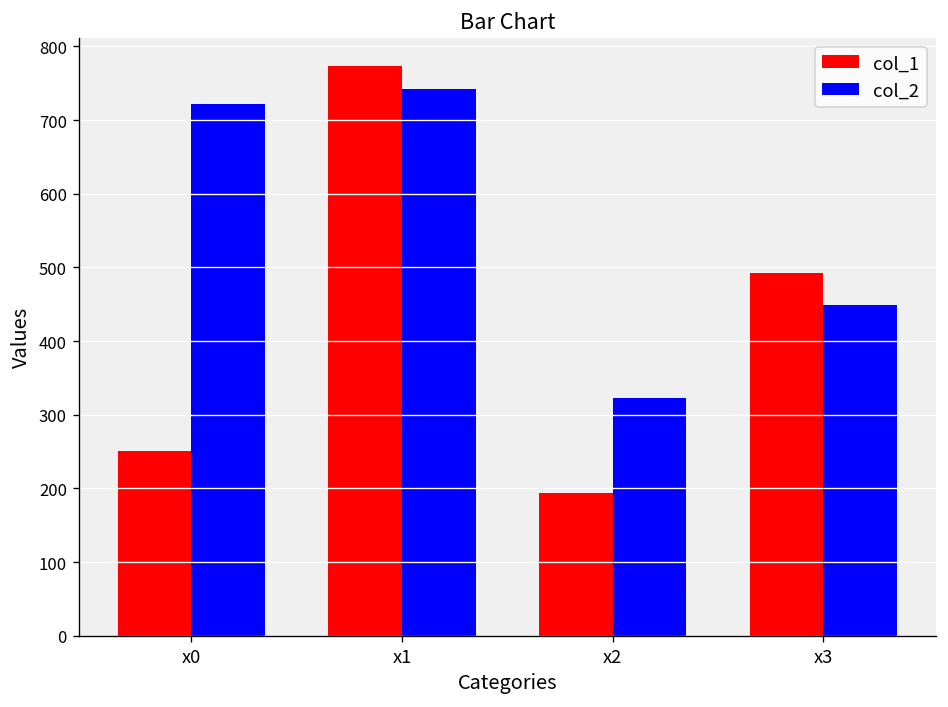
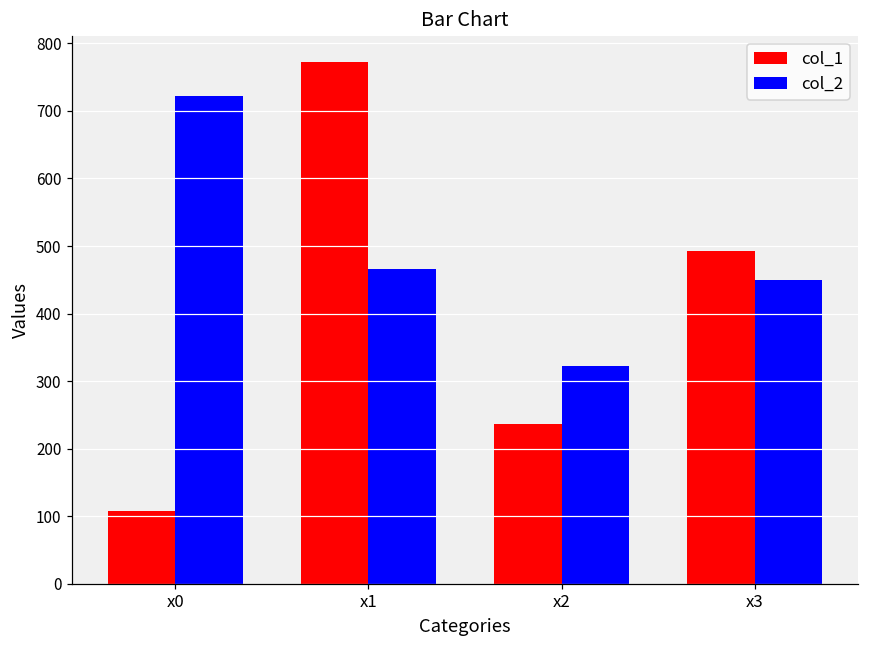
col_1, x0: 250 -> 110
col_2, x1: 740 -> 470
col_1, x2: 190 -> 240
